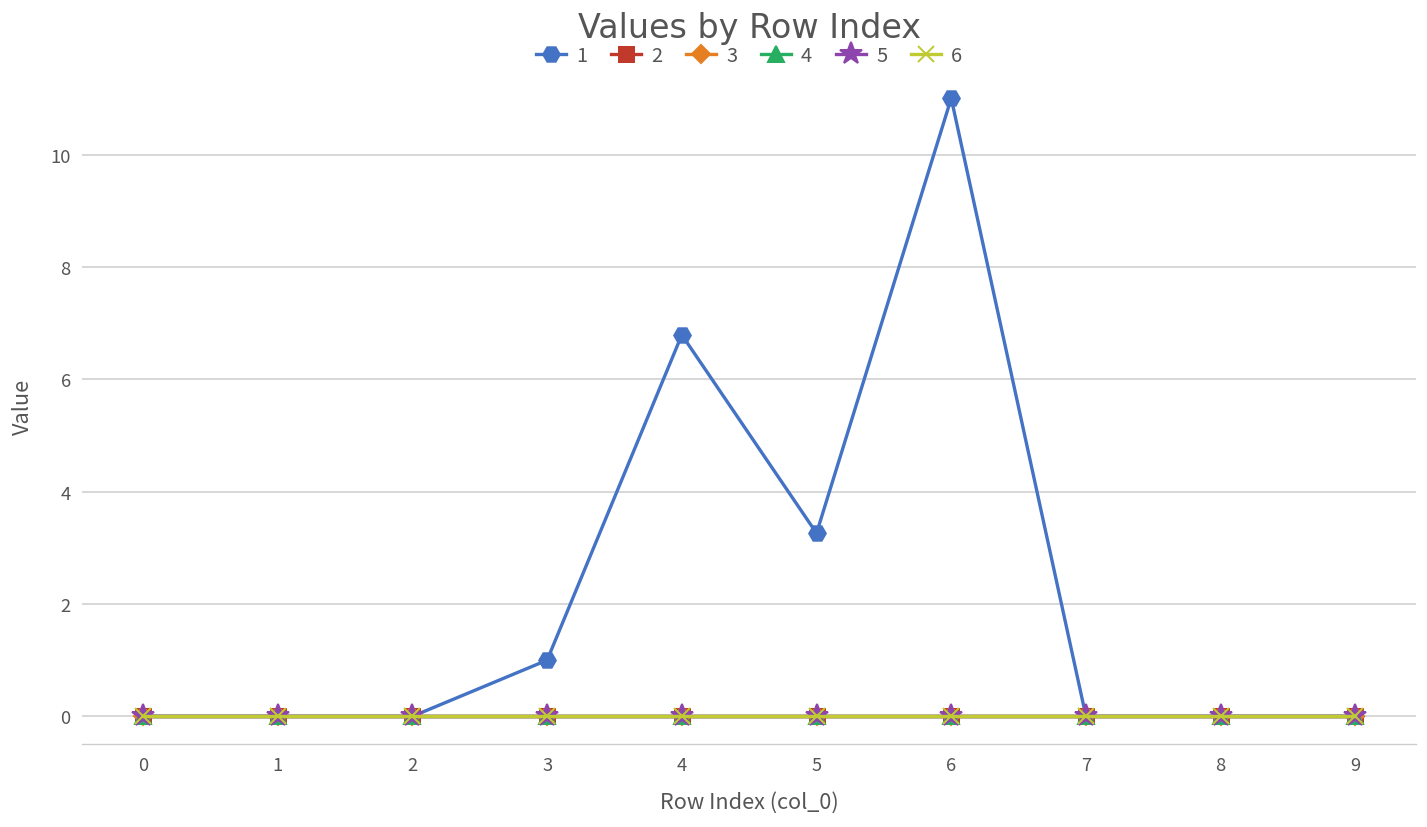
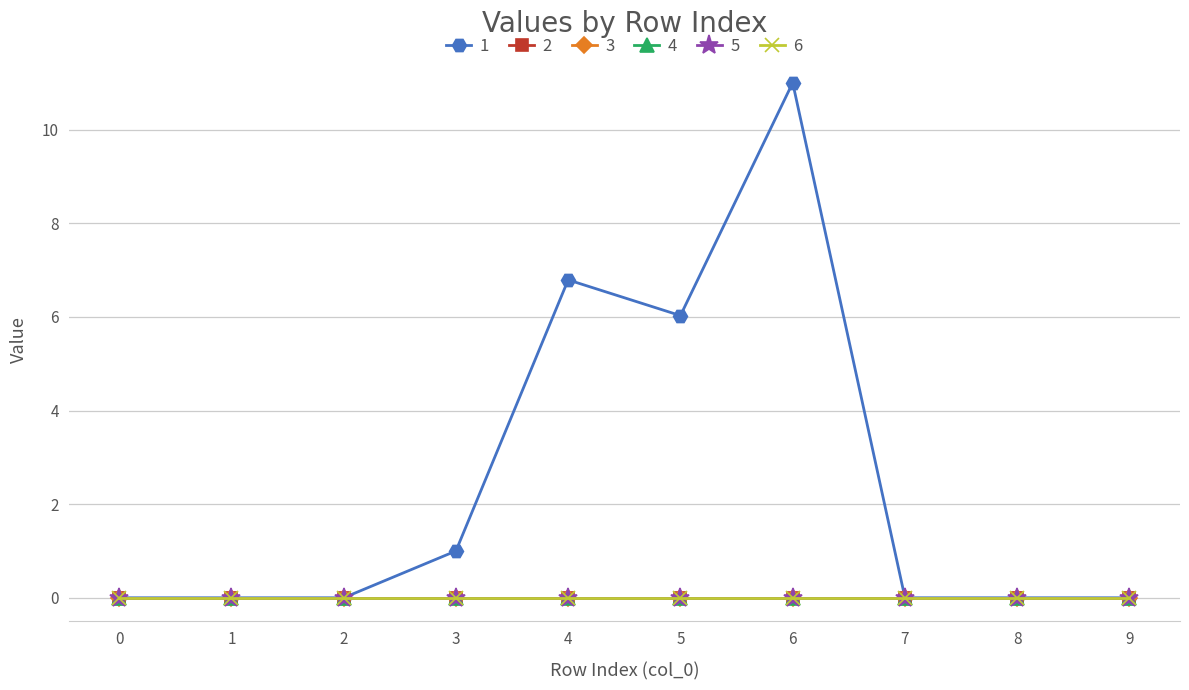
1, 5: 3.3 -> 6.0
